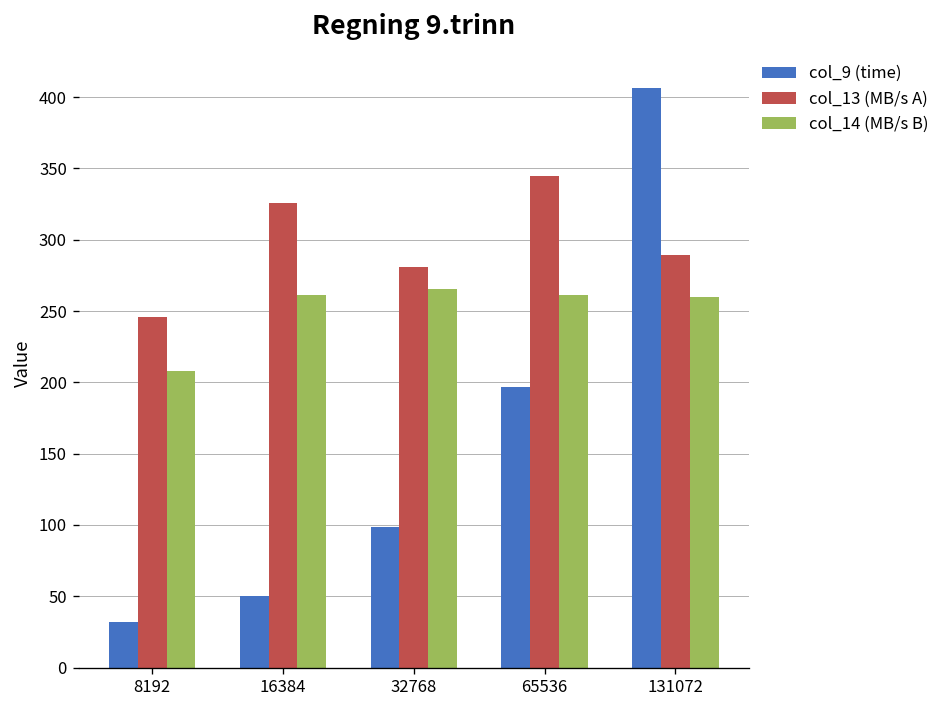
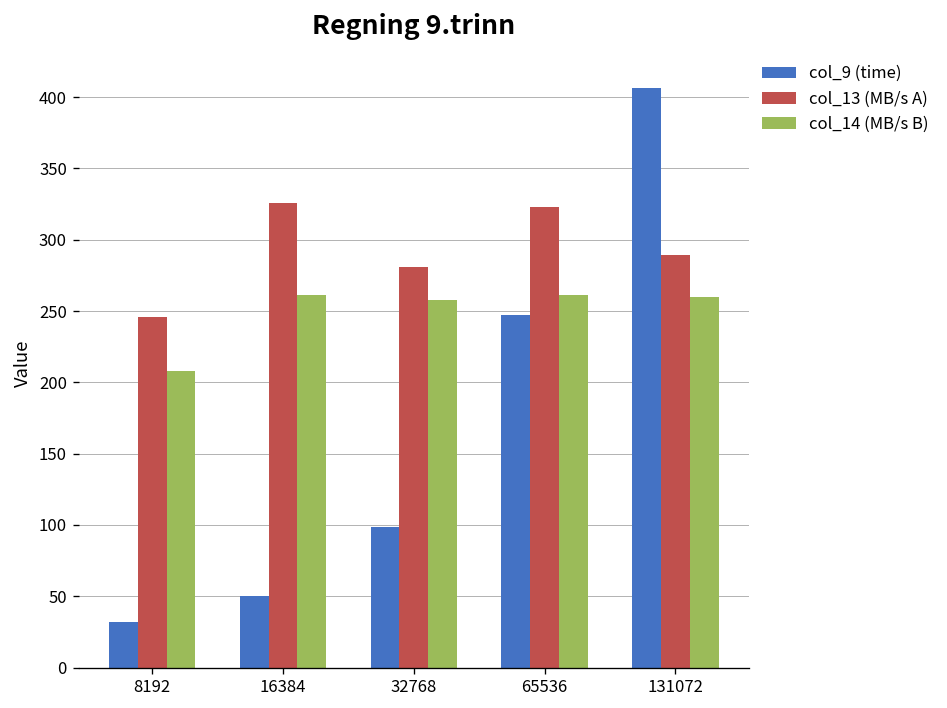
col_14 (MB/s B), 32768: 265 -> 258
col_9 (time), 65536: 197 -> 247
col_13 (MB/s A), 65536: 345 -> 323
